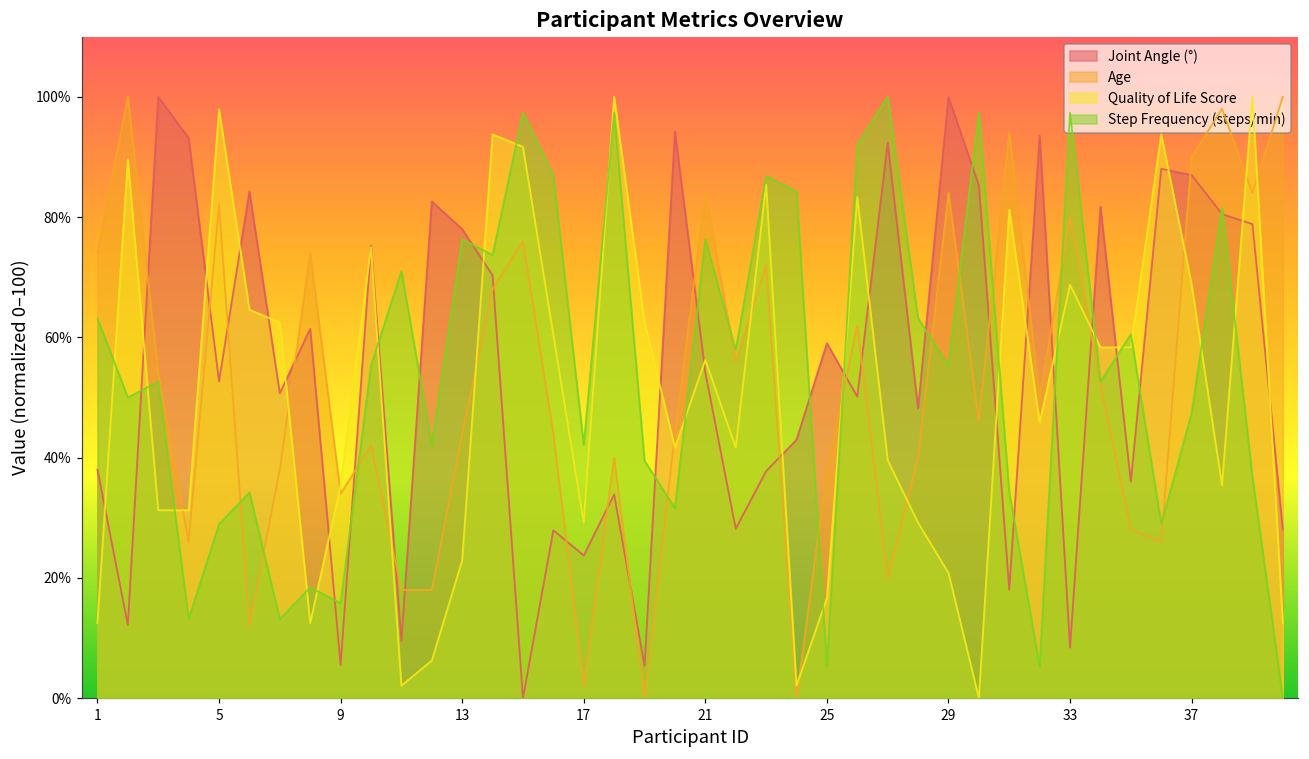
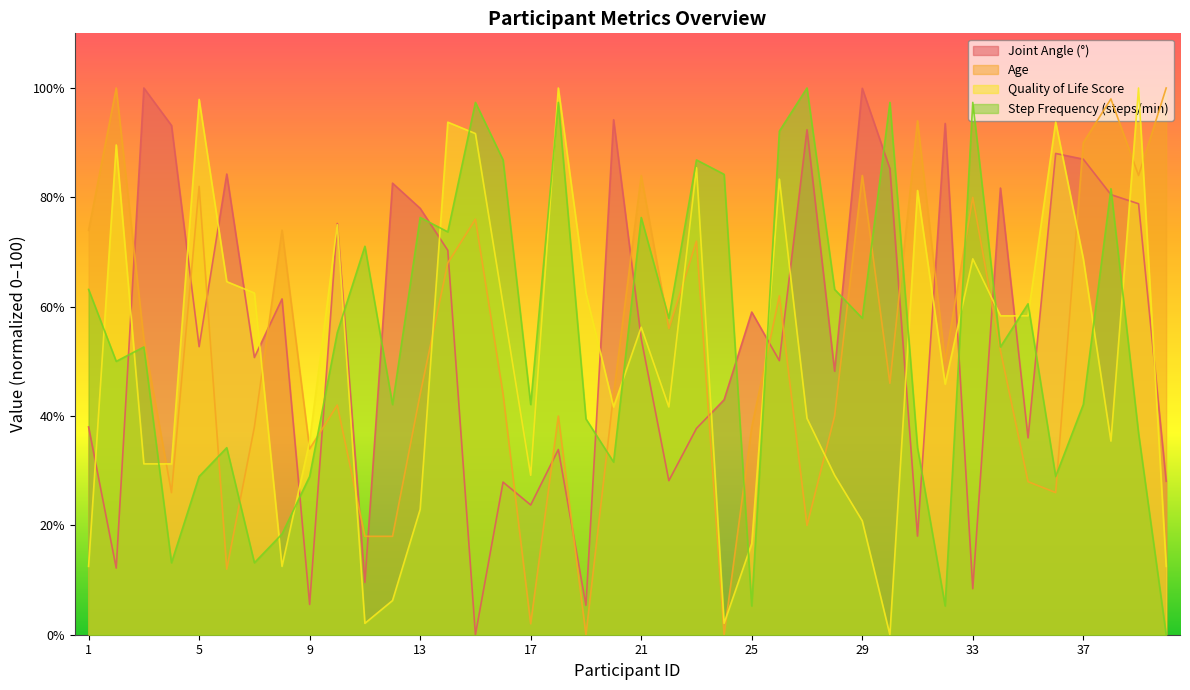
Step Frequency (steps/min), 9: 16% -> 29%
Step Frequency (steps/min), 29: 55% -> 58%
Step Frequency (steps/min), 37: 47% -> 42%
